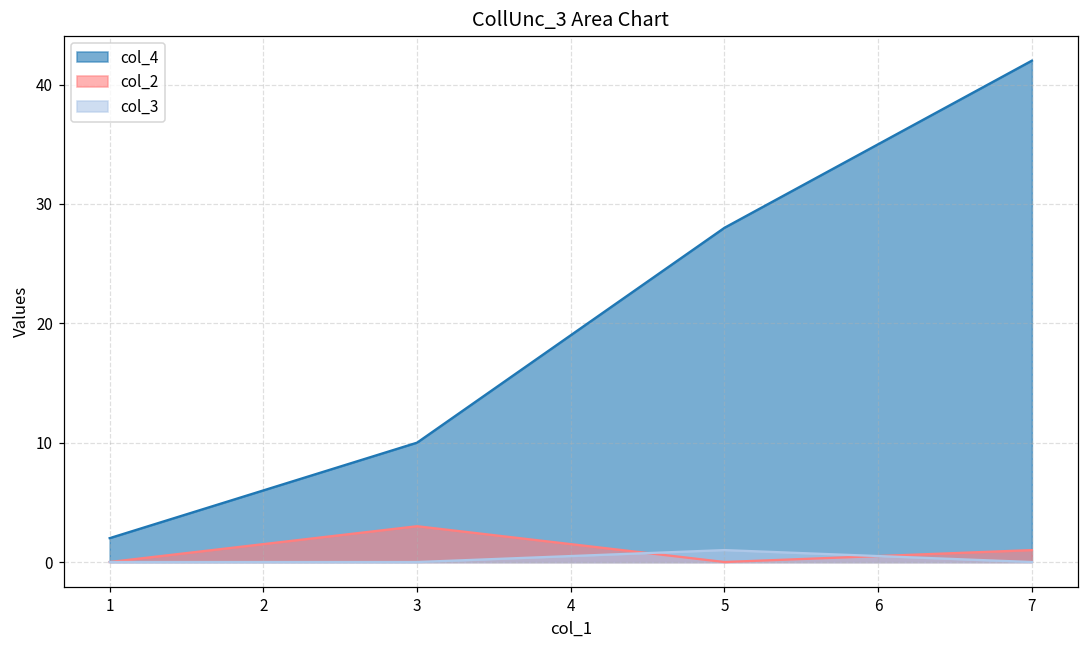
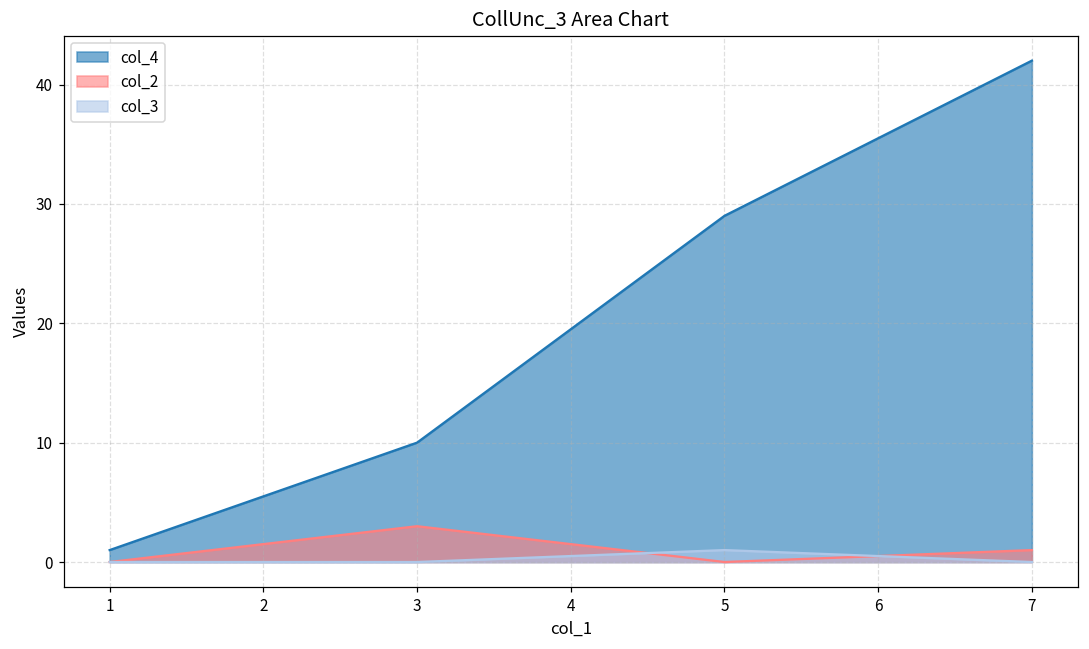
col_4, 1: 2 -> 1
col_4, 5: 28 -> 29
